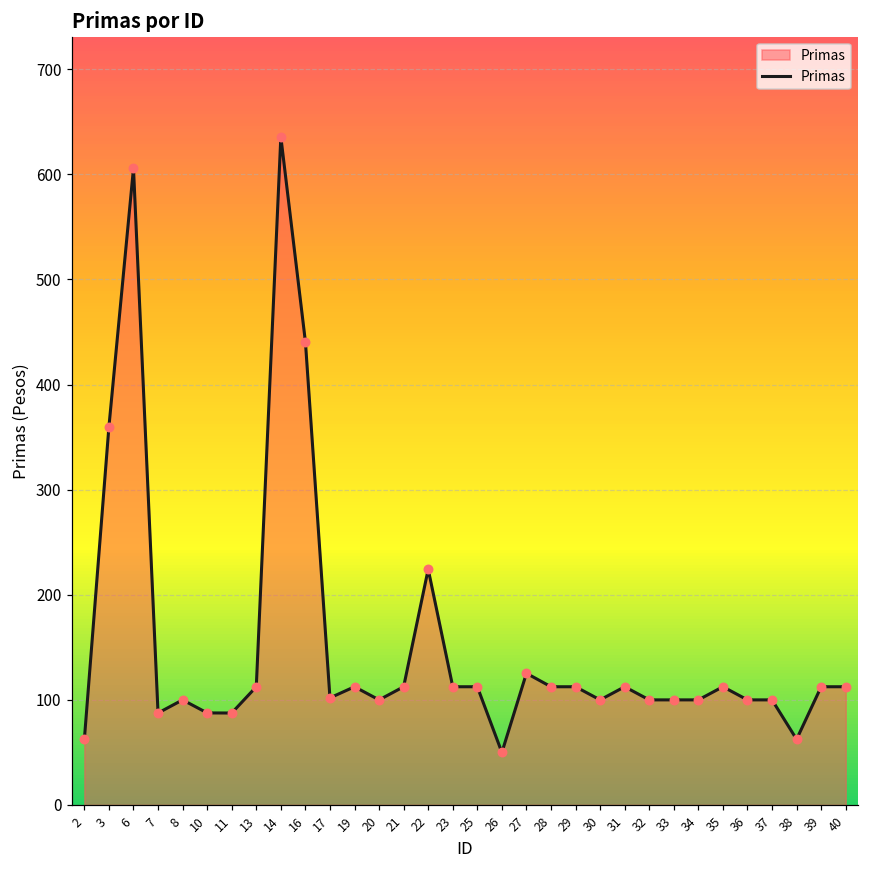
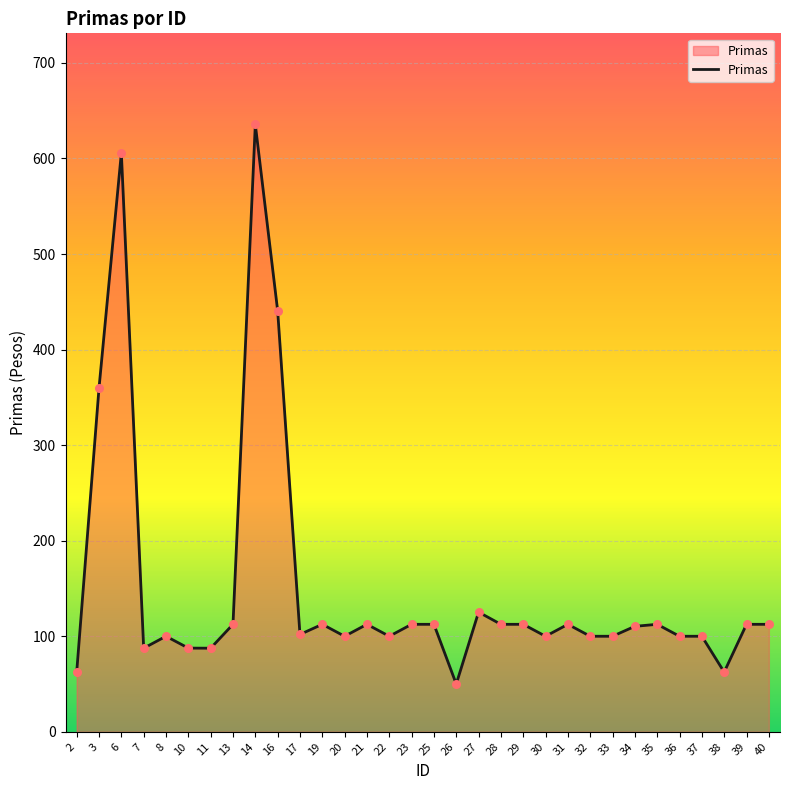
22: 220 -> 100
34: 100 -> 110
